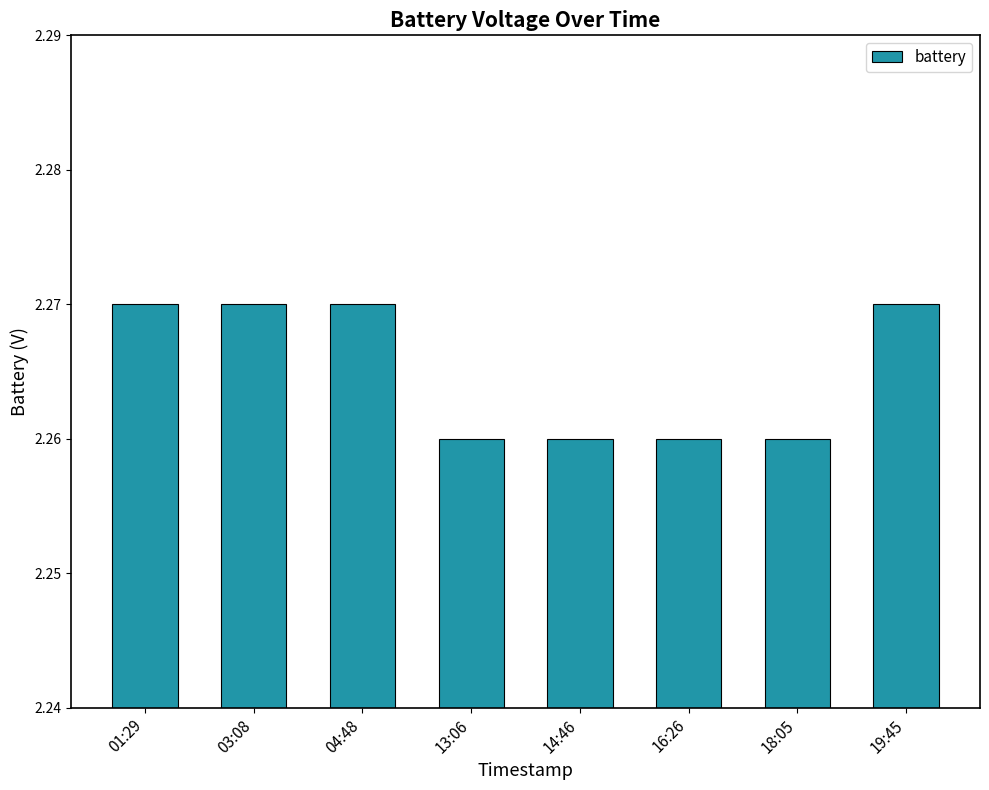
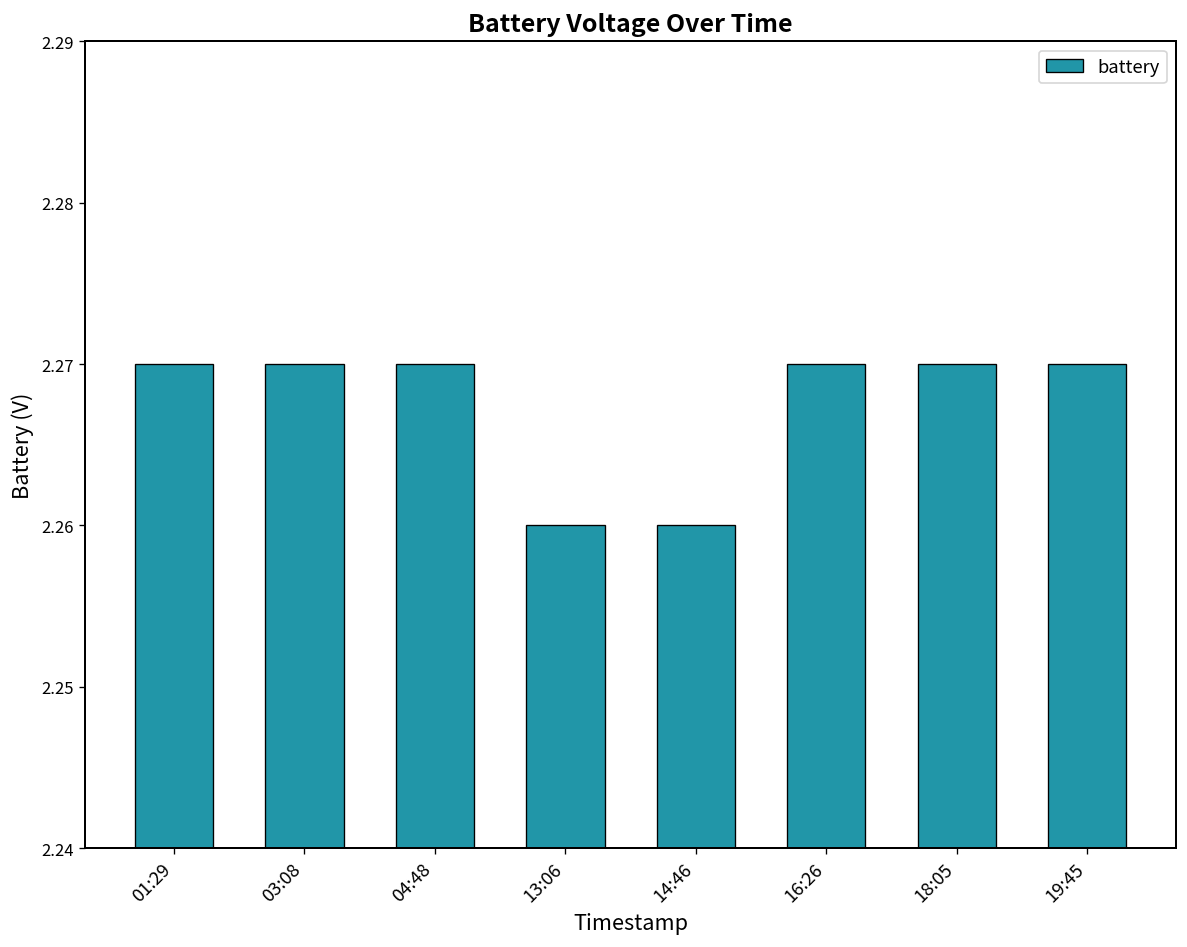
16:26: 2.26 -> 2.27
18:05: 2.26 -> 2.27
